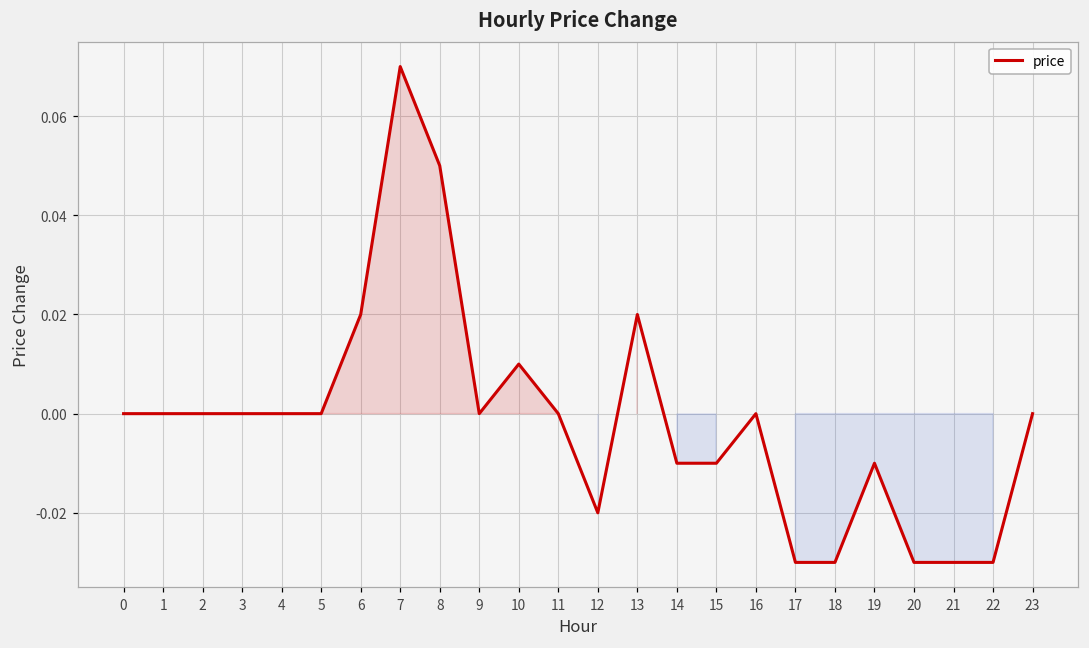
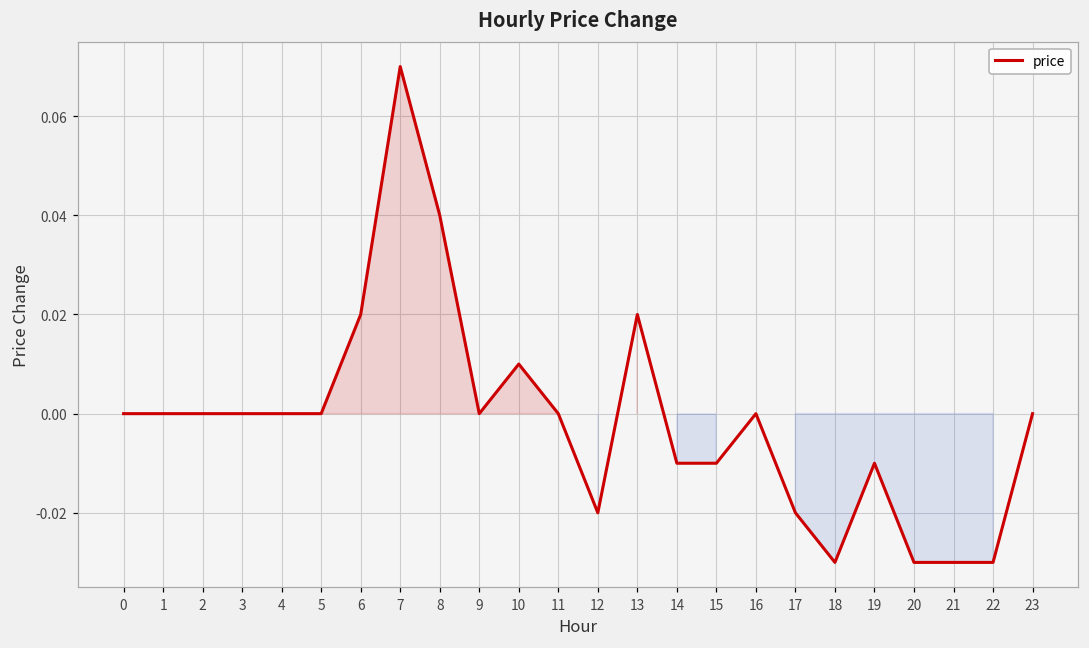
8: 0.05 -> 0.04
17: -0.03 -> -0.02
